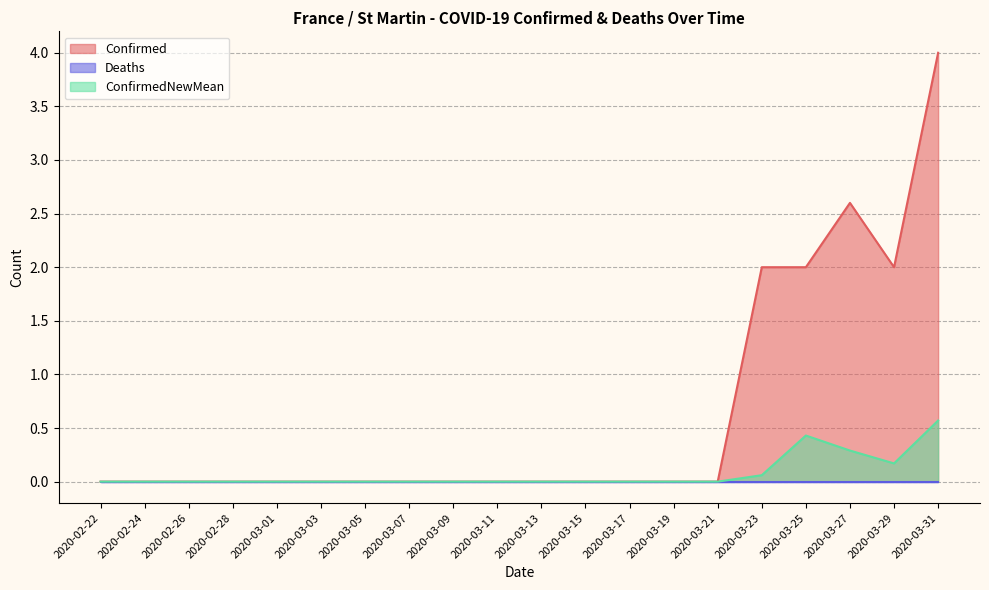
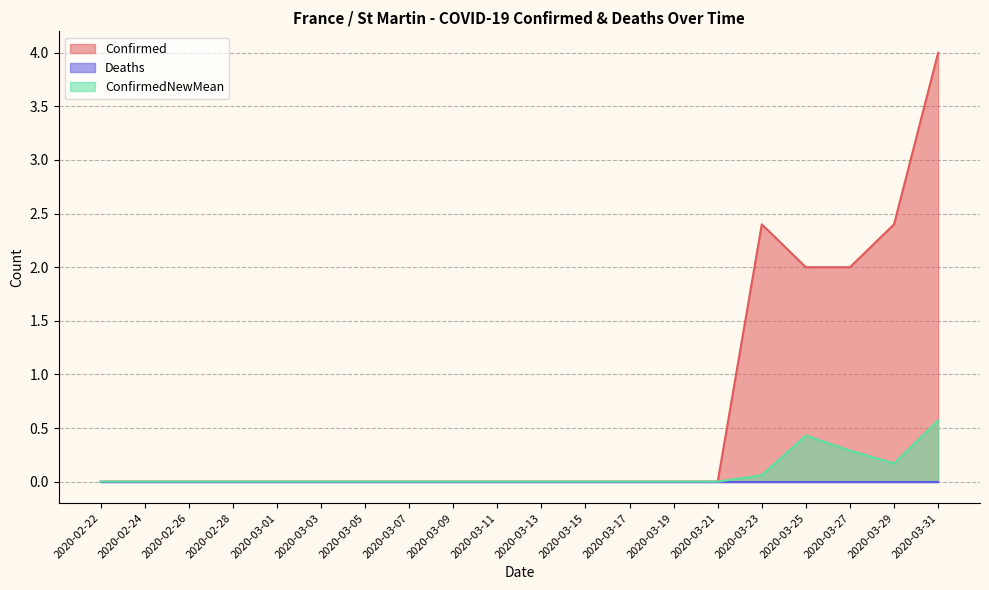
Confirmed, 2020-03-23: 2.0 -> 2.4
Confirmed, 2020-03-27: 2.6 -> 2.0
Confirmed, 2020-03-29: 2.0 -> 2.4
